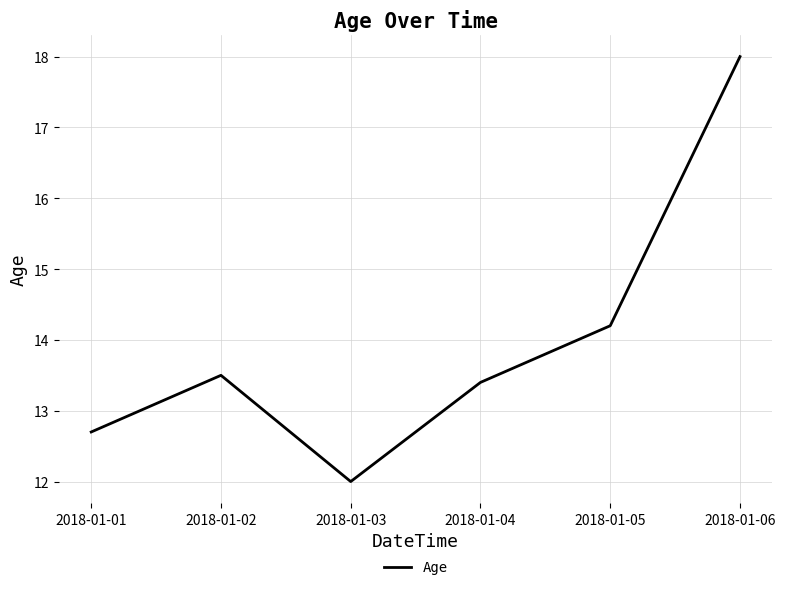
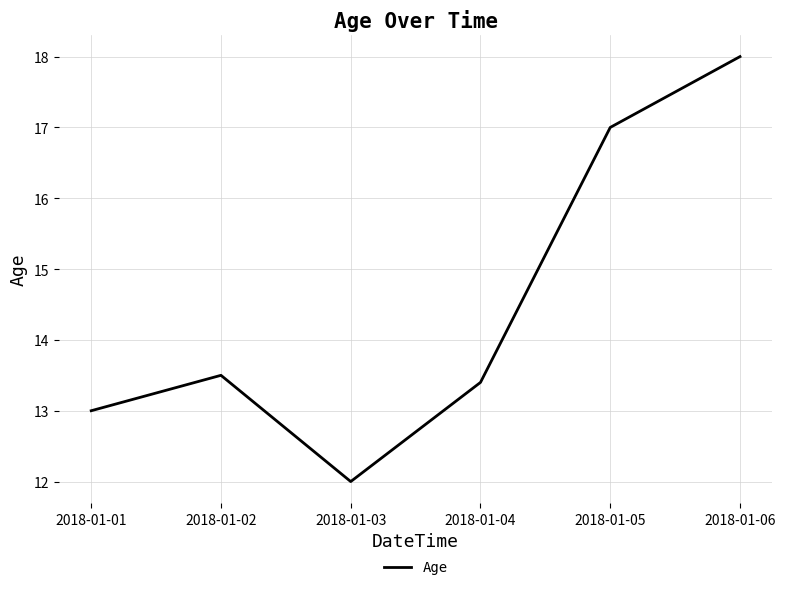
2018-01-01: 12.7 -> 13.0
2018-01-05: 14.2 -> 17.0
